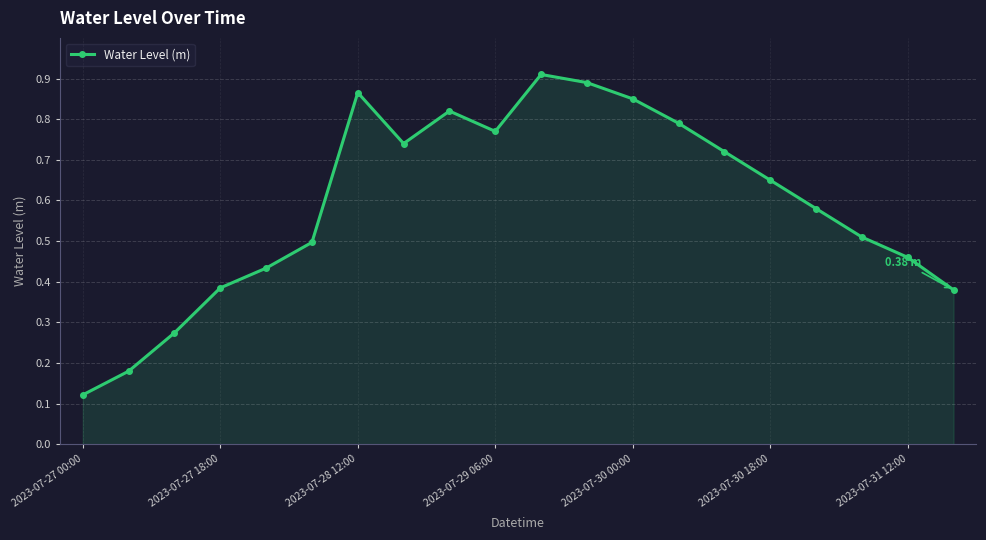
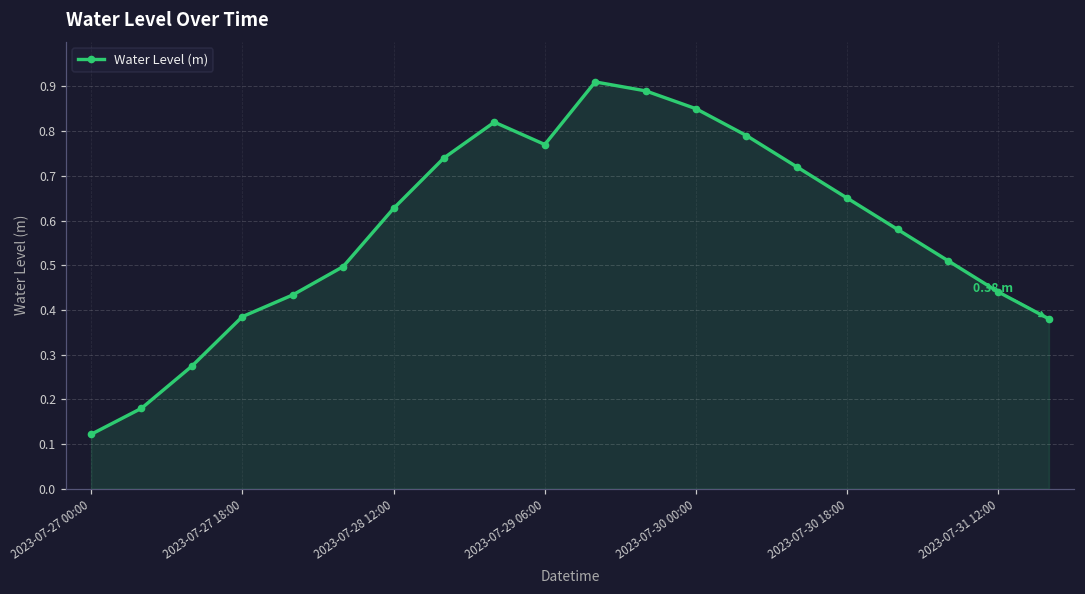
2023-07-28 12:00: 0.87 -> 0.63
2023-07-31 12:00: 0.46 -> 0.44
